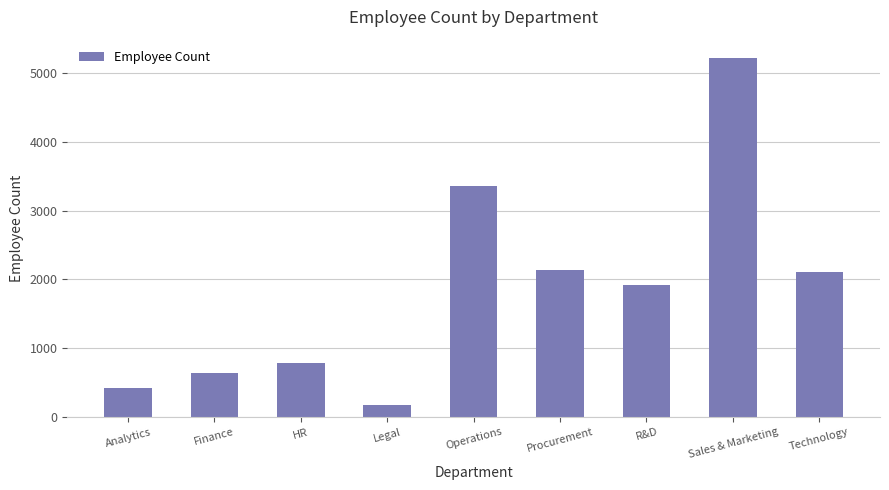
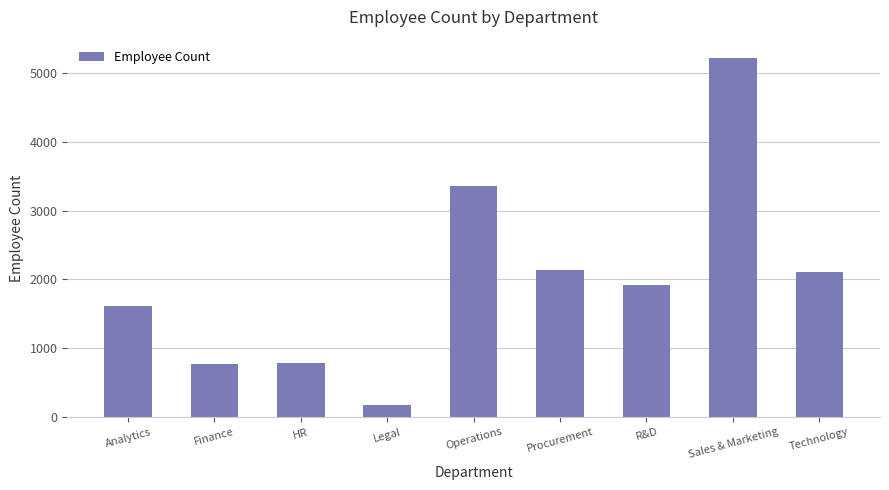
Analytics: 400 -> 1600
Finance: 600 -> 800
